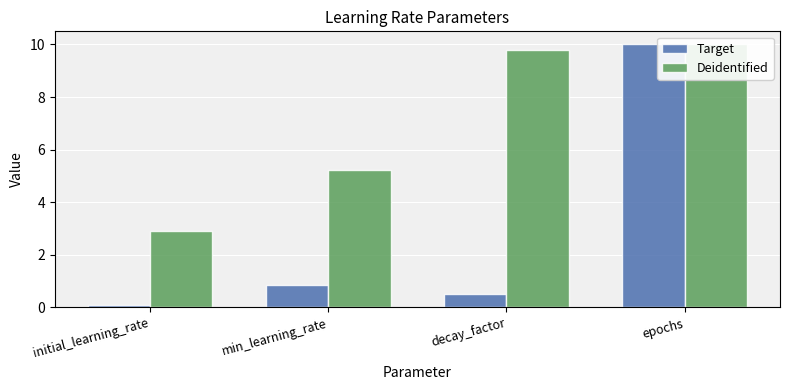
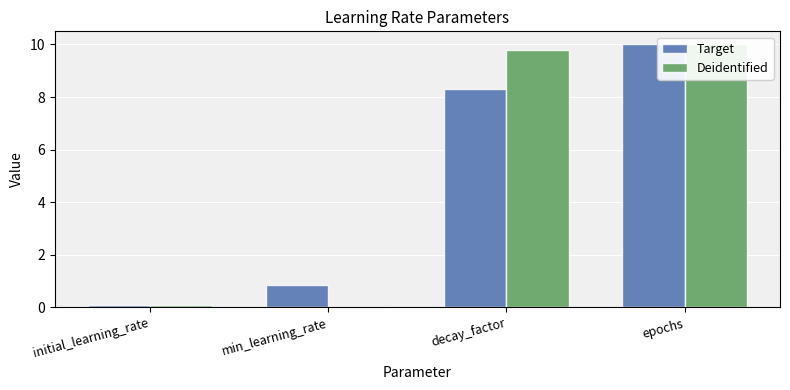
Deidentified, initial_learning_rate: 2.9 -> 0.1
Deidentified, min_learning_rate: 5.2 -> 0.0
Target, decay_factor: 0.5 -> 8.3
